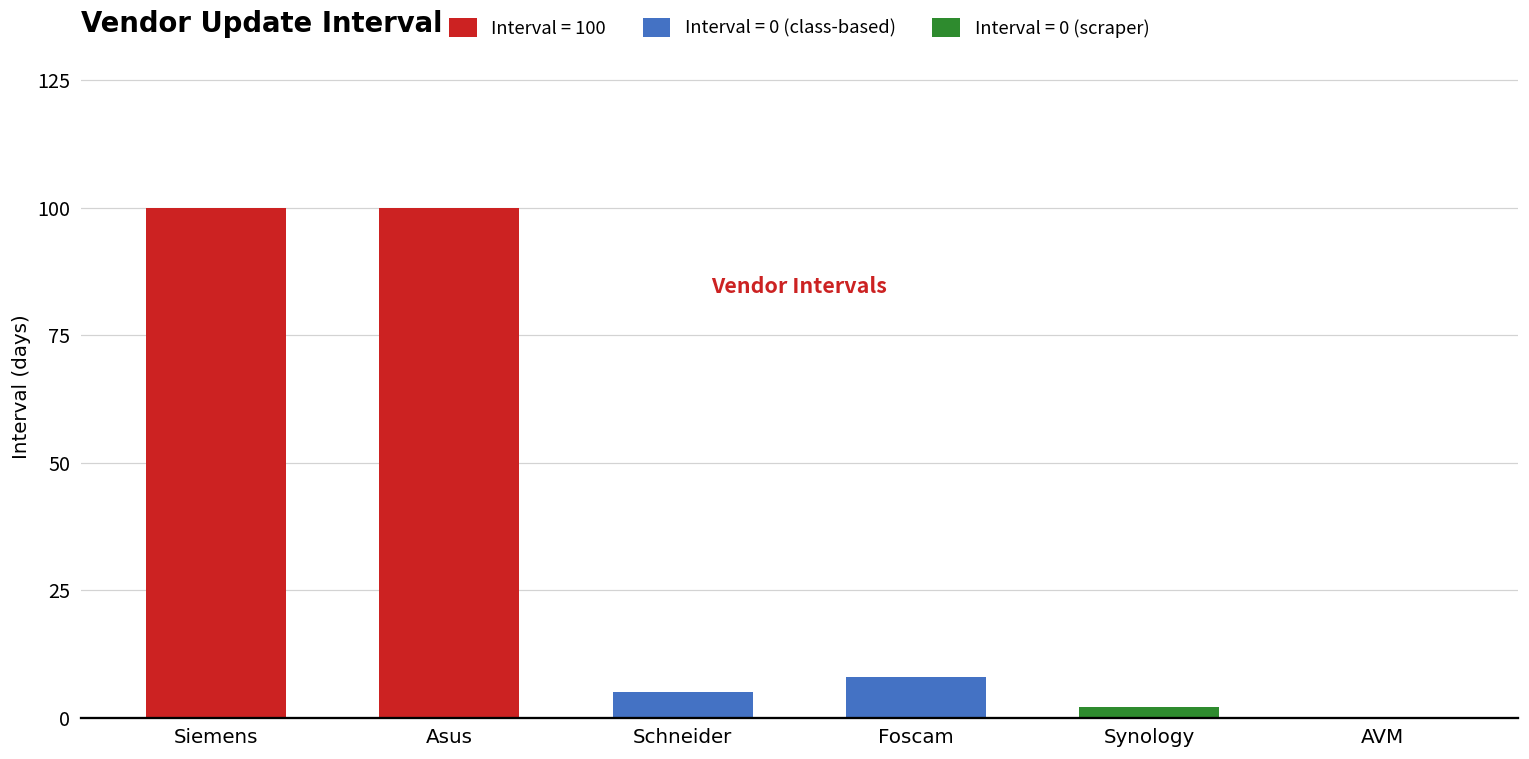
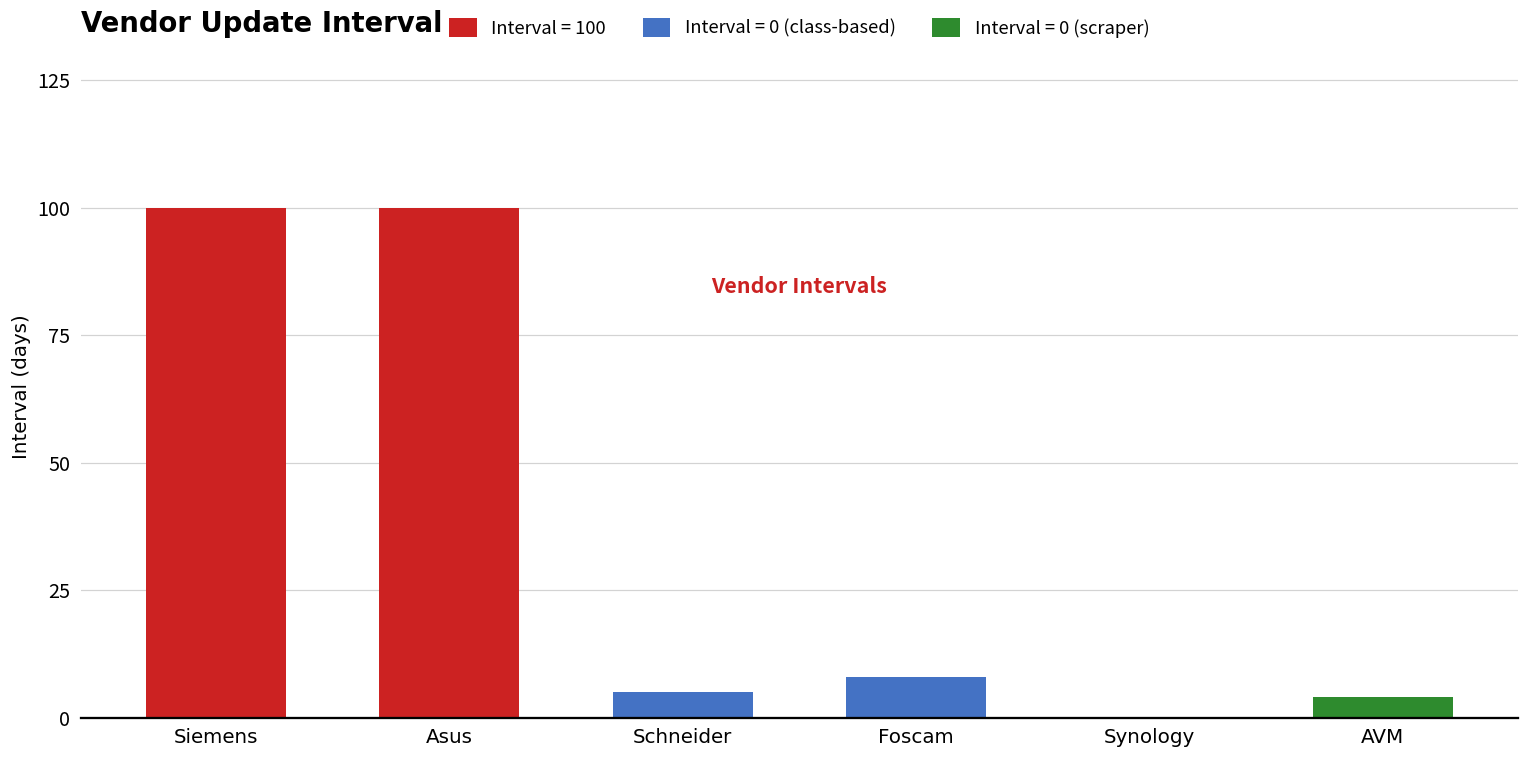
Synology: 2 -> 0
AVM: 0 -> 4
